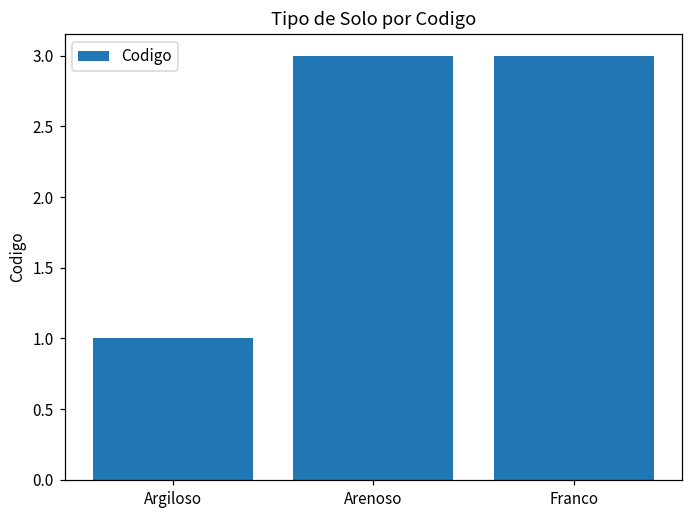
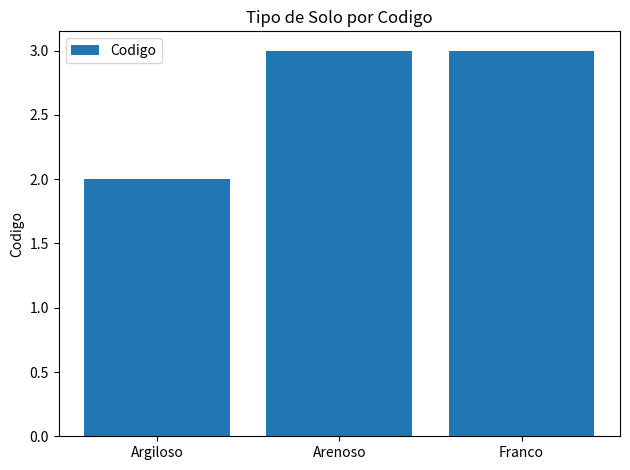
Argiloso: 1 -> 2
